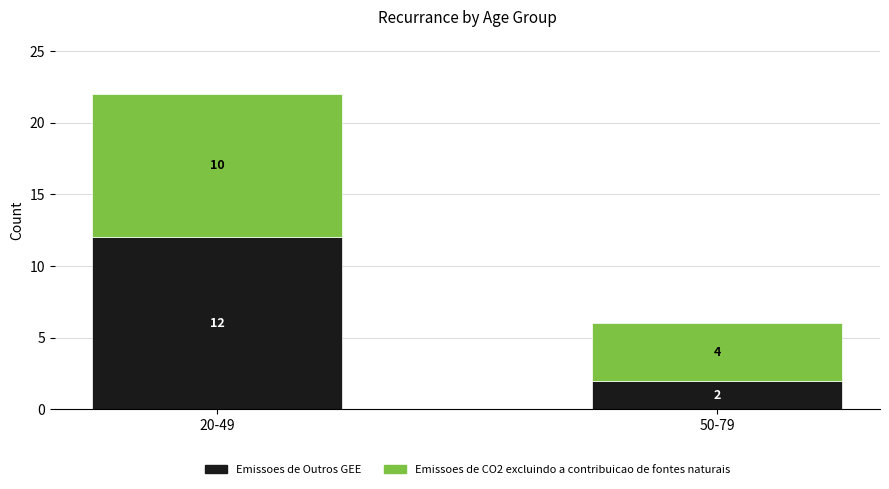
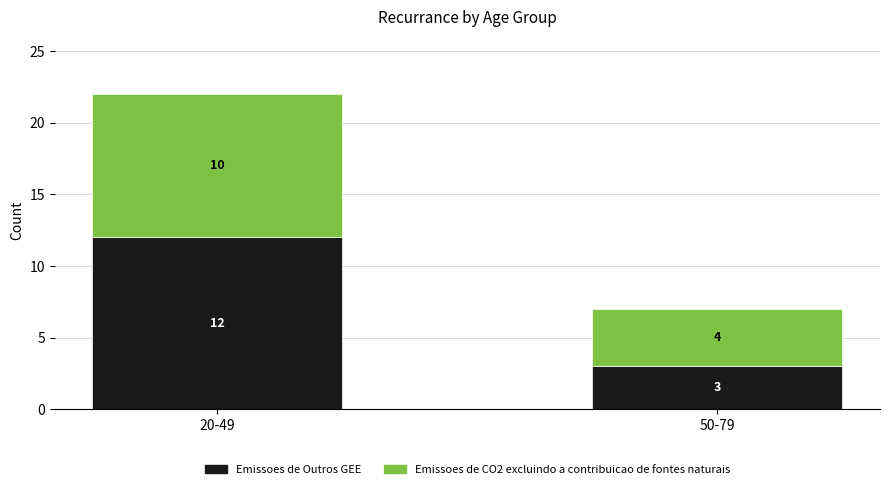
Emissoes de Outros GEE, 50-79: 2 -> 3
